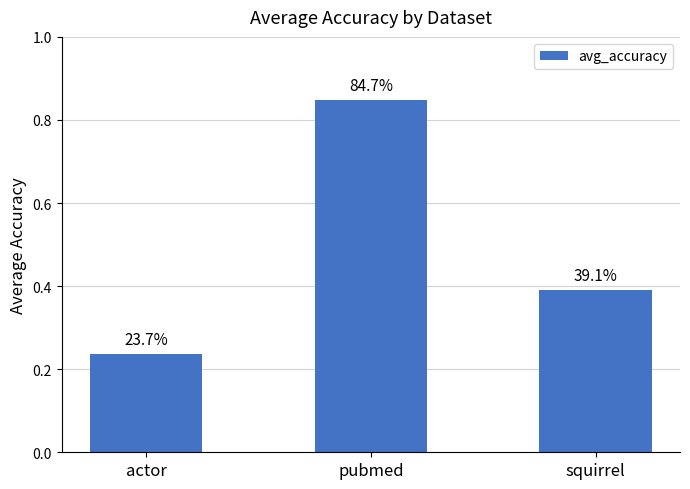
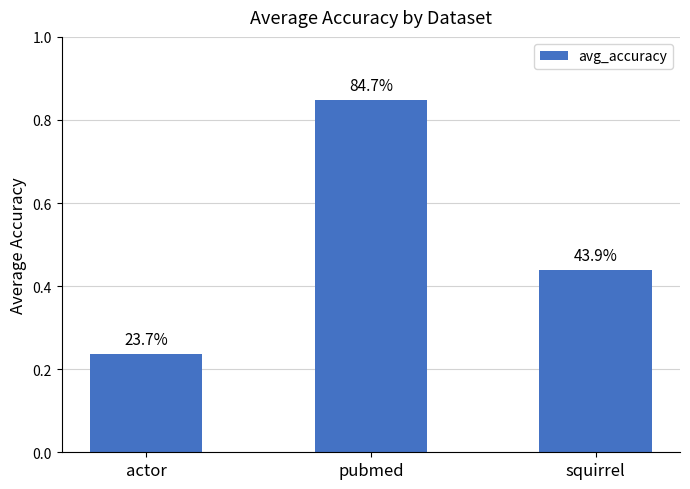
squirrel: 39.1% -> 43.9%
